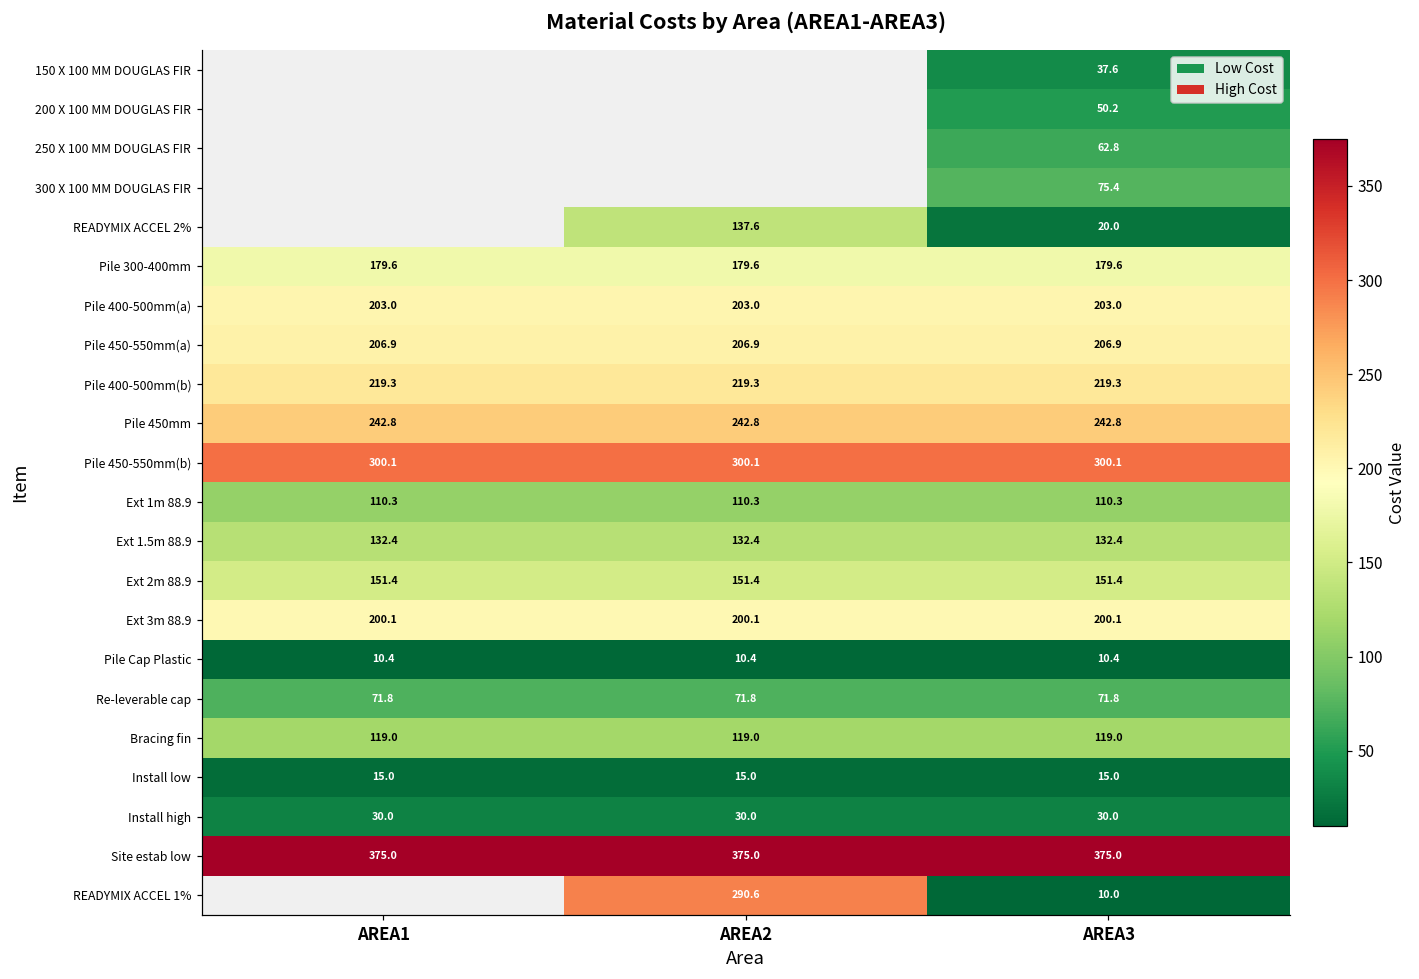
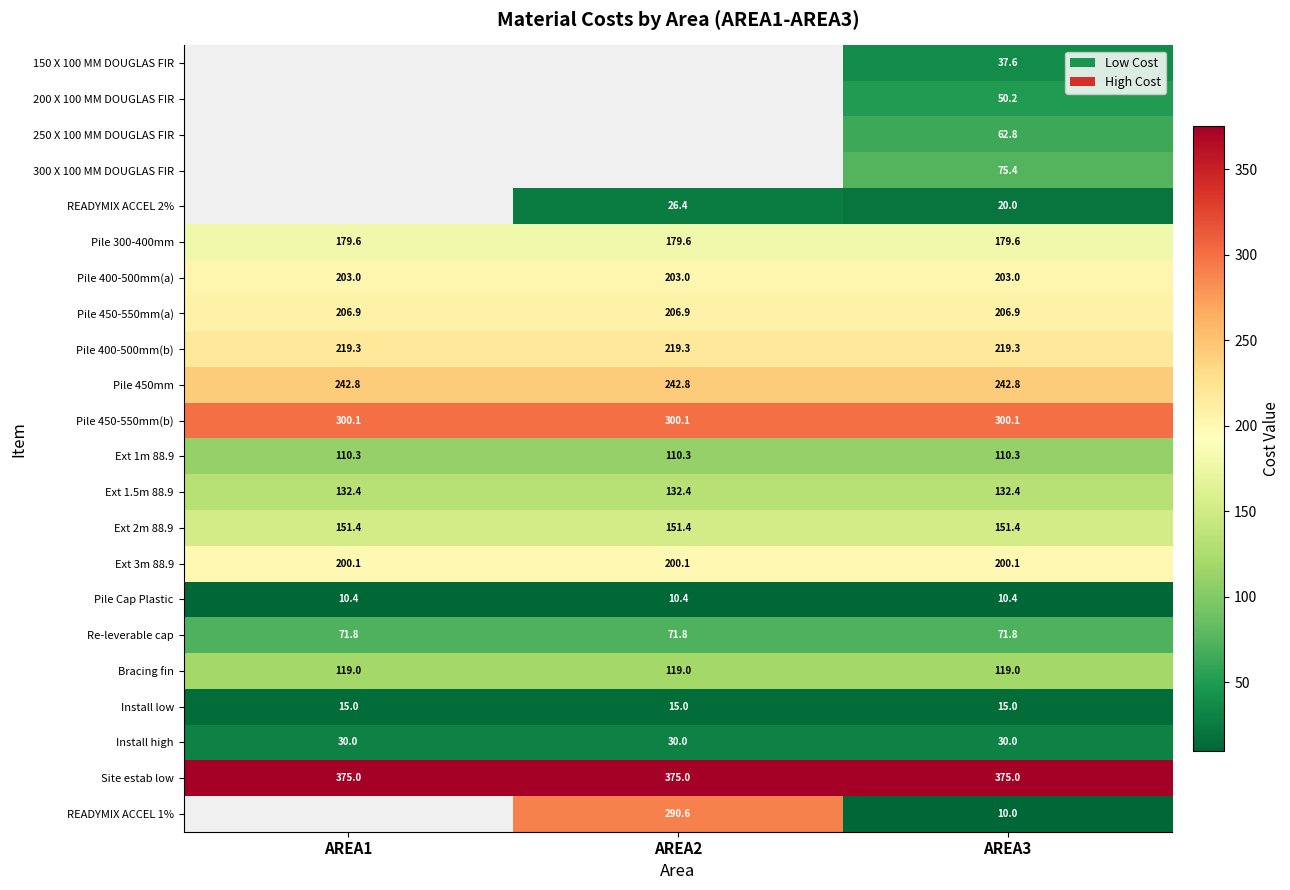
READYMIX ACCEL 2%, AREA2: 137.6 -> 26.4
